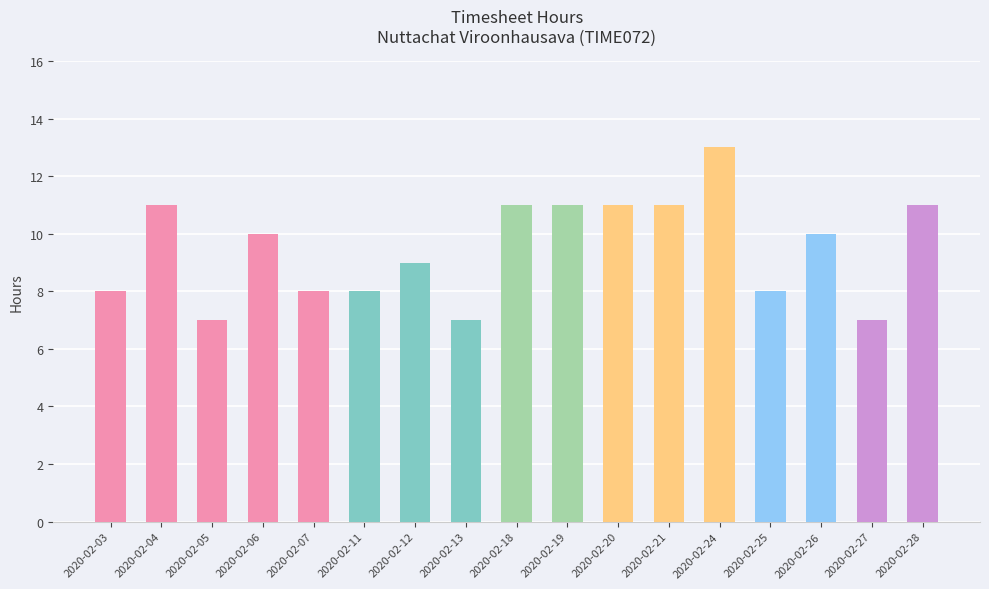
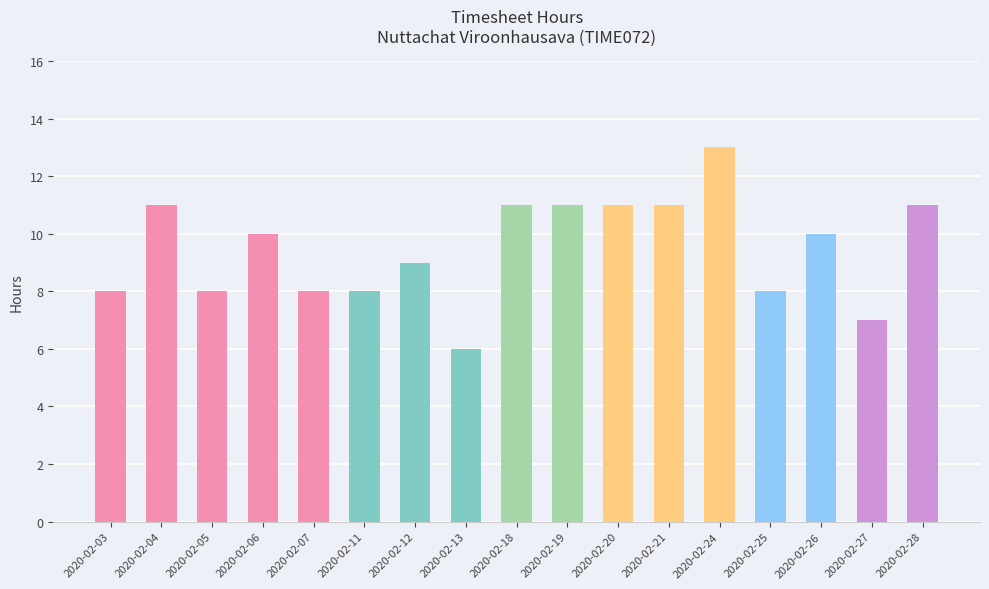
2020-02-05: 7 -> 8
2020-02-13: 7 -> 6
